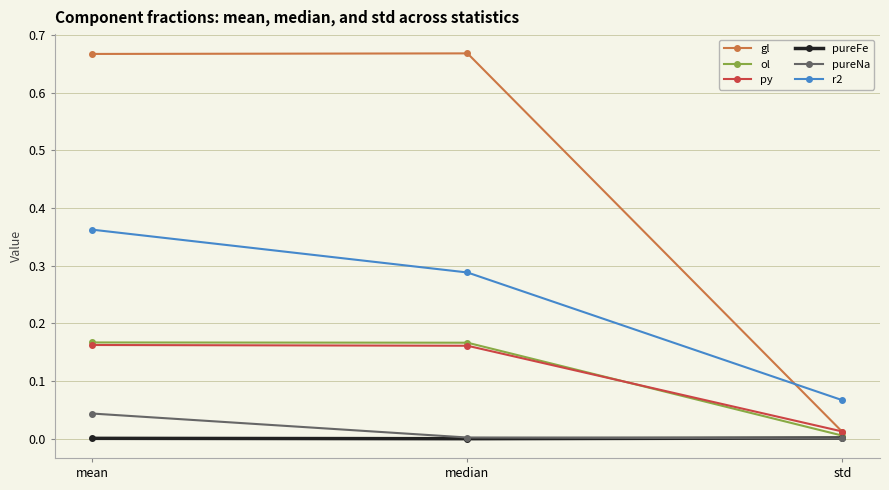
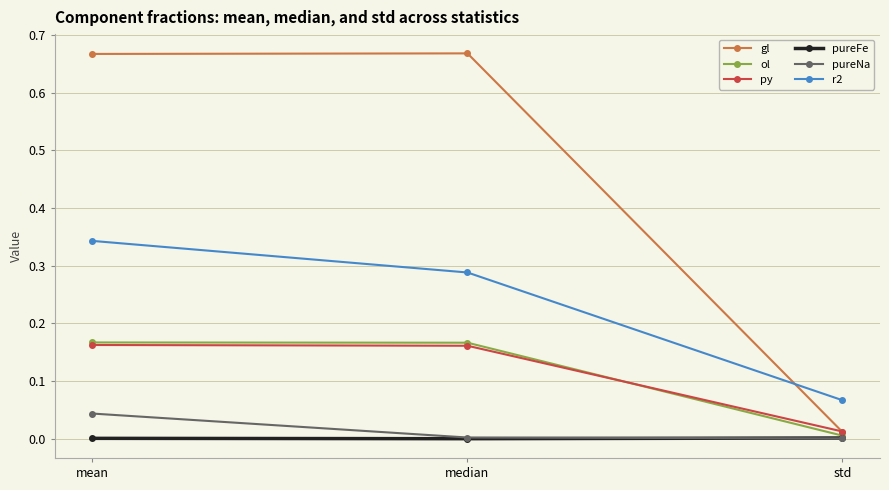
r2, mean: 0.36 -> 0.34
